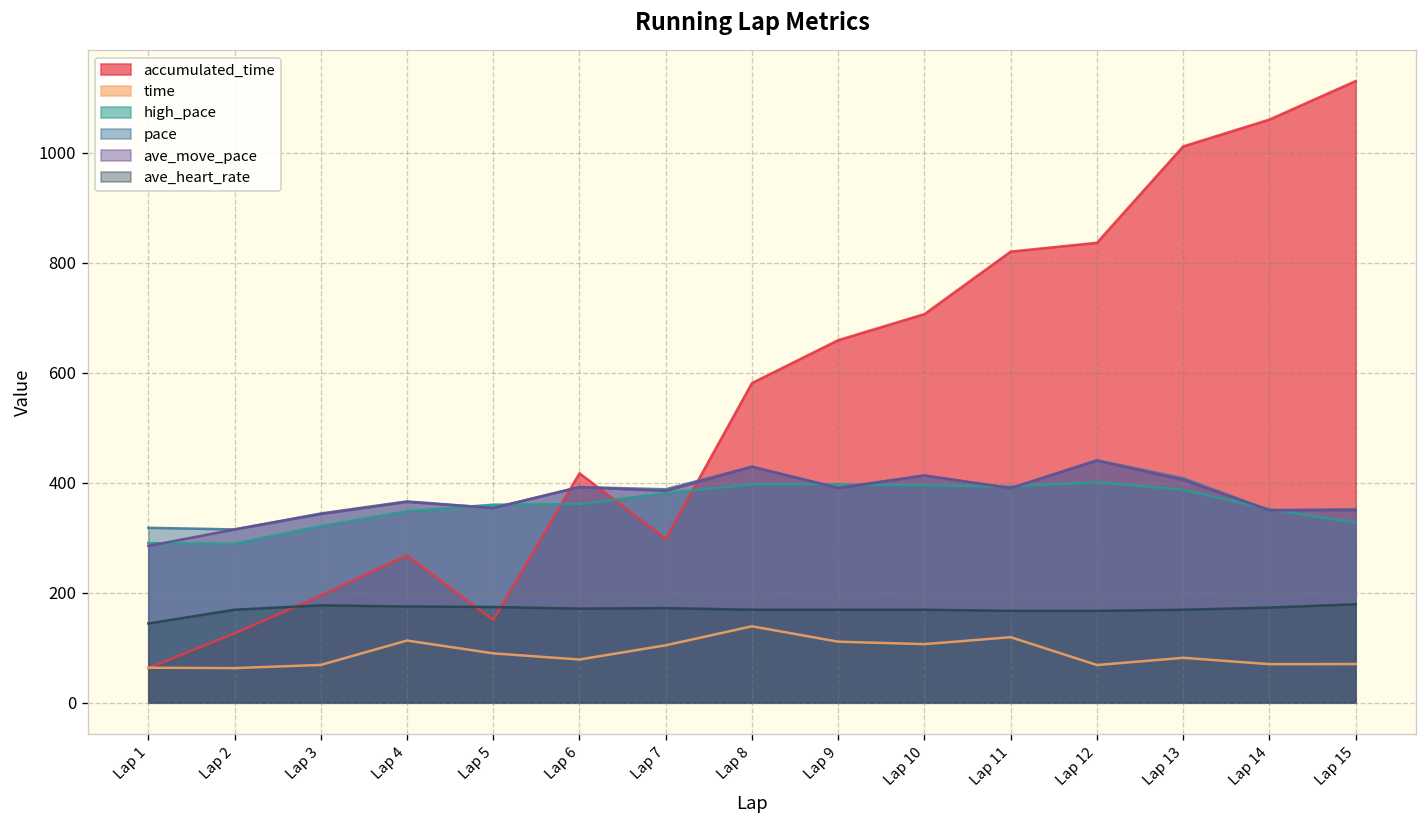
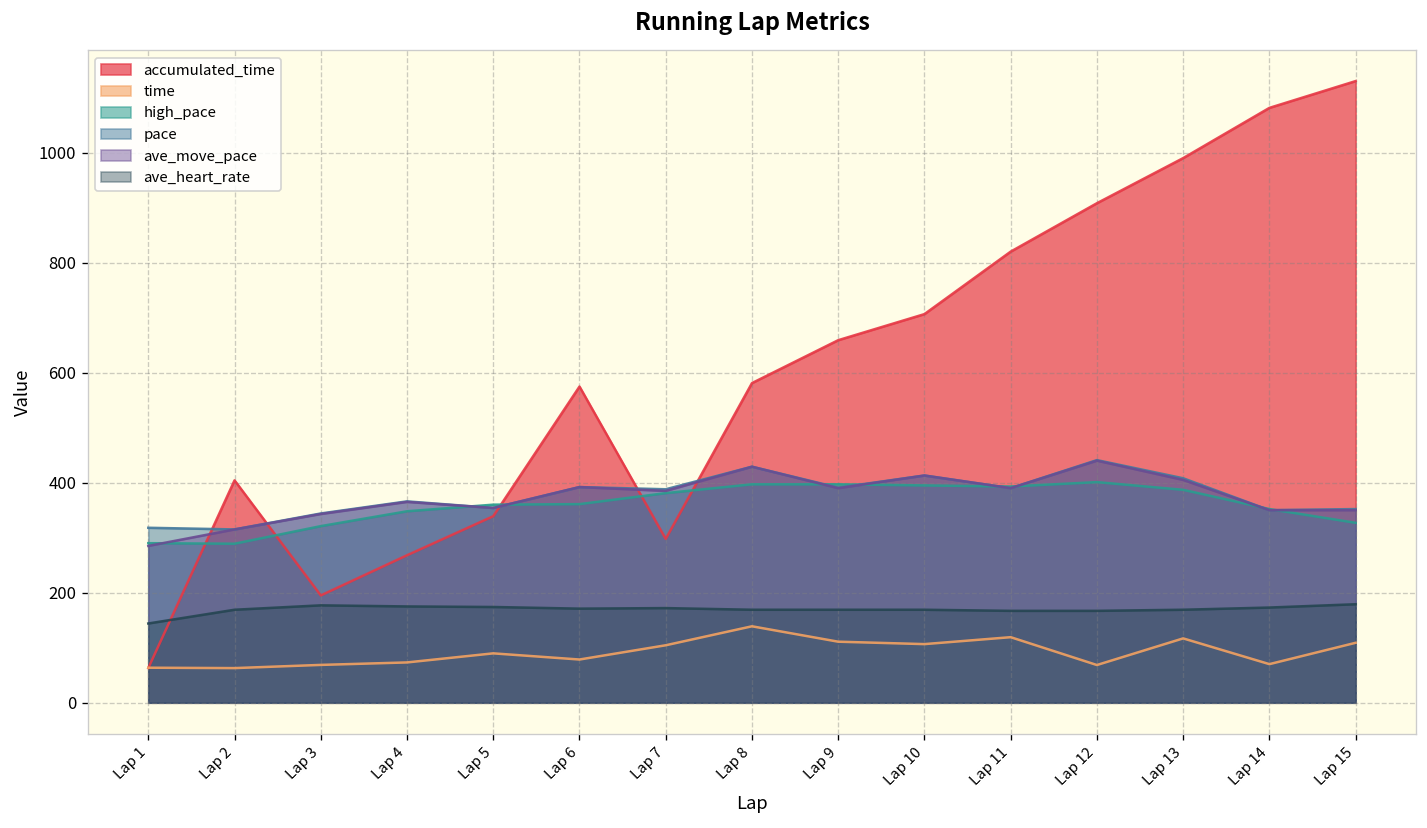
accumulated_time, Lap 2: 130 -> 400
time, Lap 4: 110 -> 70
accumulated_time, Lap 5: 150 -> 340
accumulated_time, Lap 6: 420 -> 570
accumulated_time, Lap 12: 840 -> 910
accumulated_time, Lap 13: 1010 -> 990
time, Lap 13: 80 -> 120
accumulated_time, Lap 14: 1060 -> 1080
time, Lap 15: 70 -> 110
